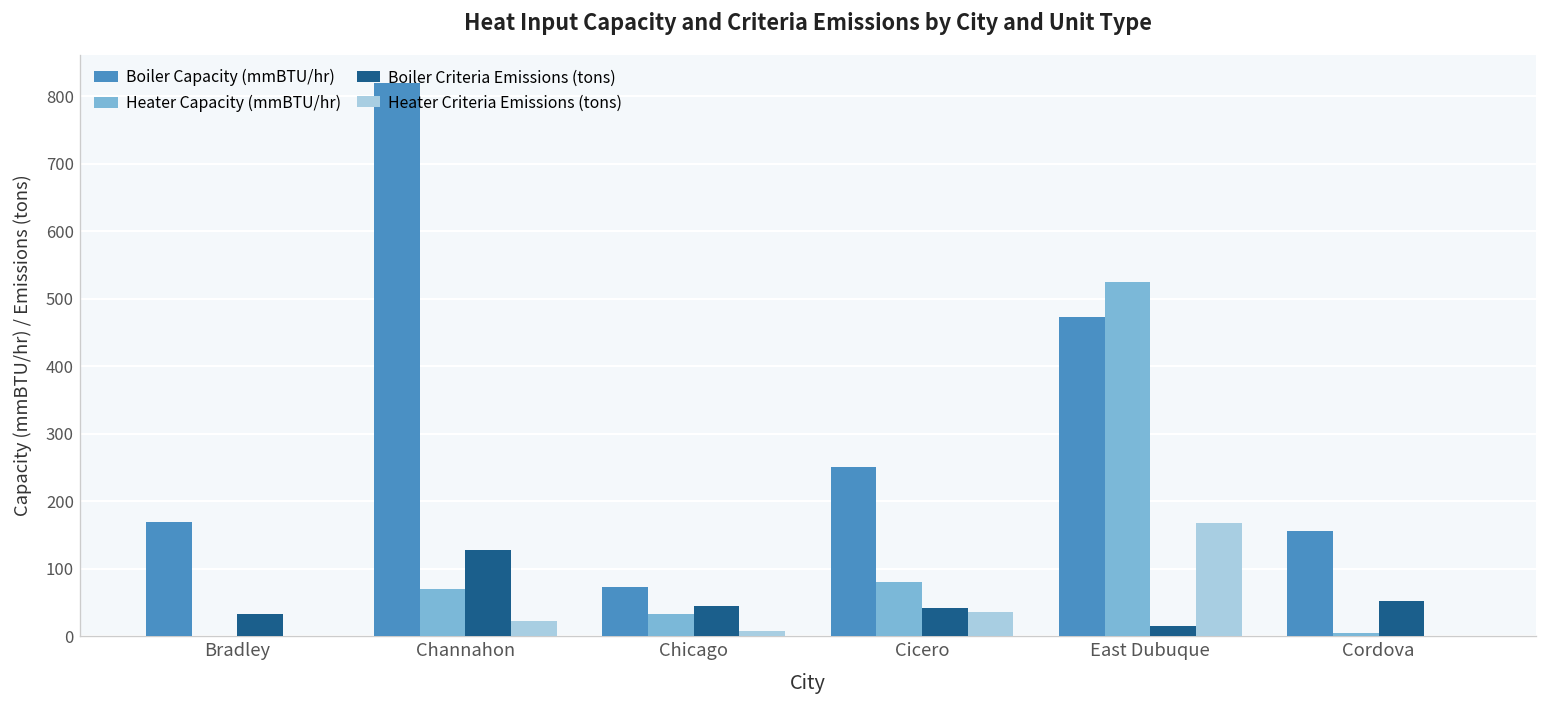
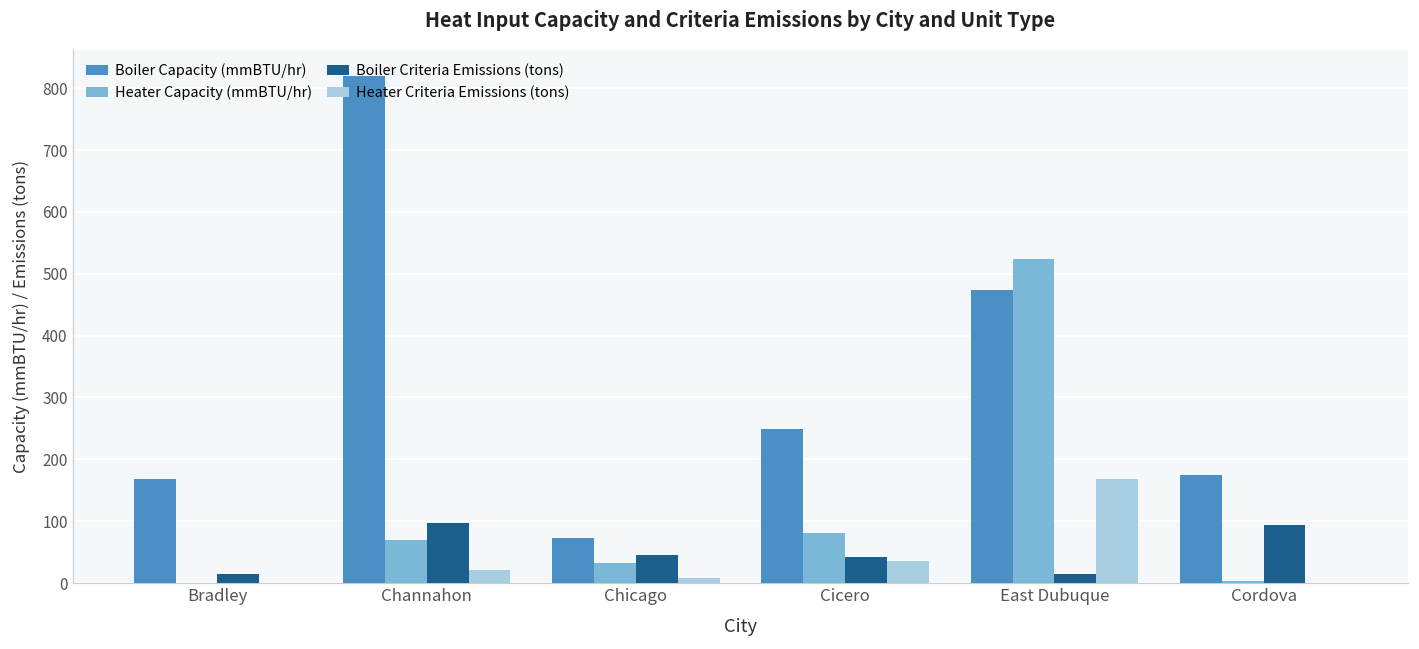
Boiler Criteria Emissions (tons), Bradley: 30 -> 20
Boiler Criteria Emissions (tons), Channahon: 130 -> 100
Boiler Capacity (mmBTU/hr), Cordova: 160 -> 180
Boiler Criteria Emissions (tons), Cordova: 50 -> 90
